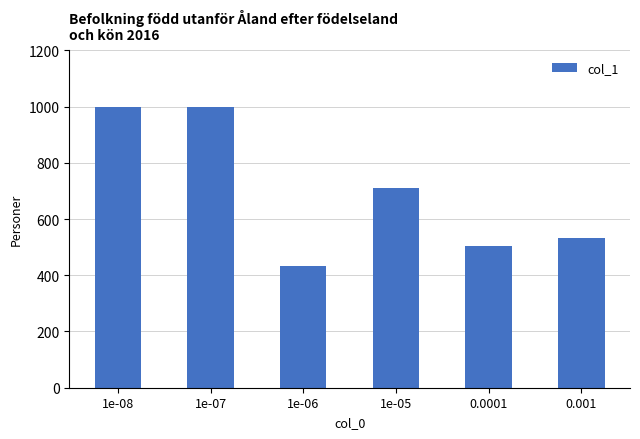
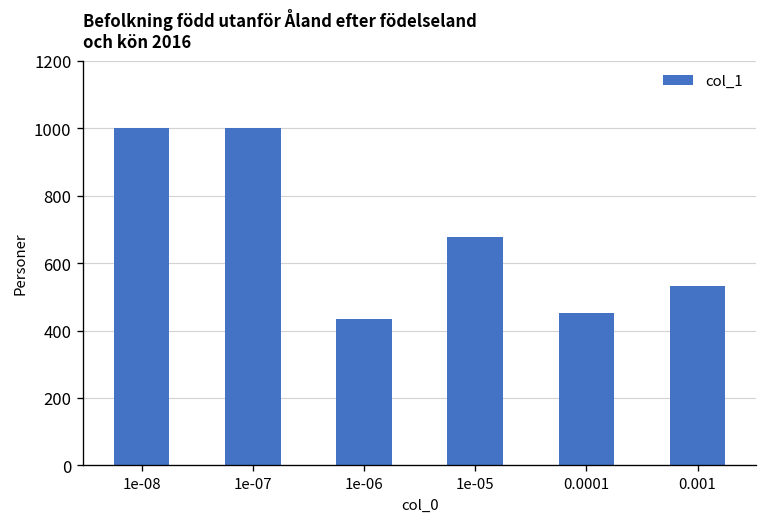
1e-05: 710 -> 680
0.0001: 500 -> 450
